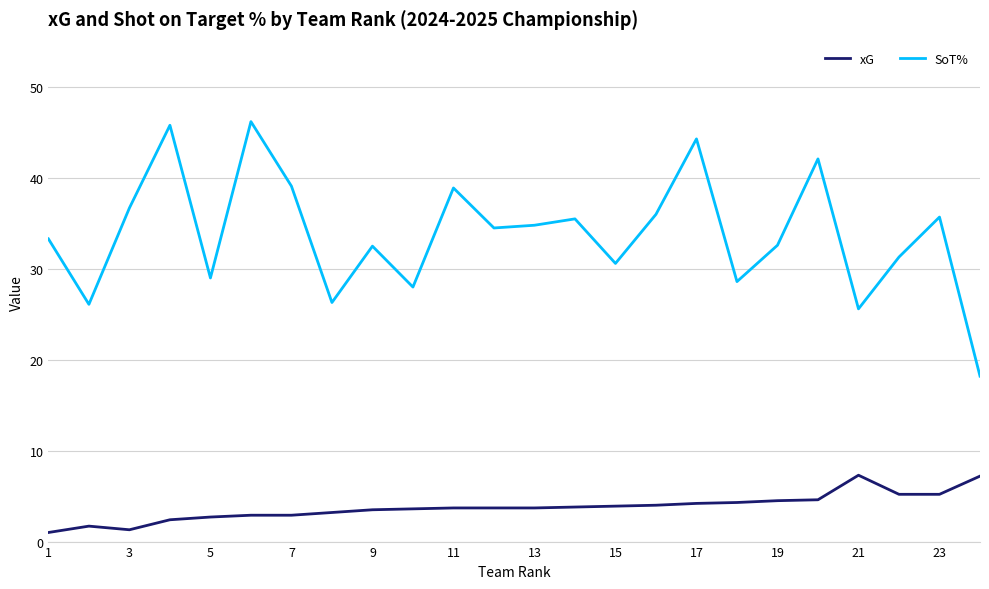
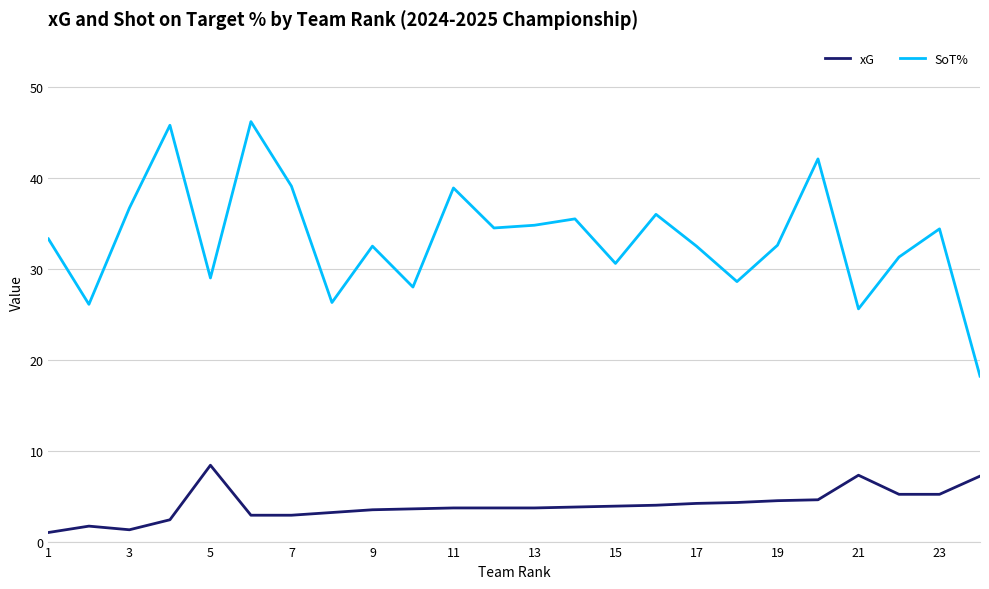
xG, 5: 3 -> 8
SoT%, 17: 44 -> 33
SoT%, 23: 36 -> 34
